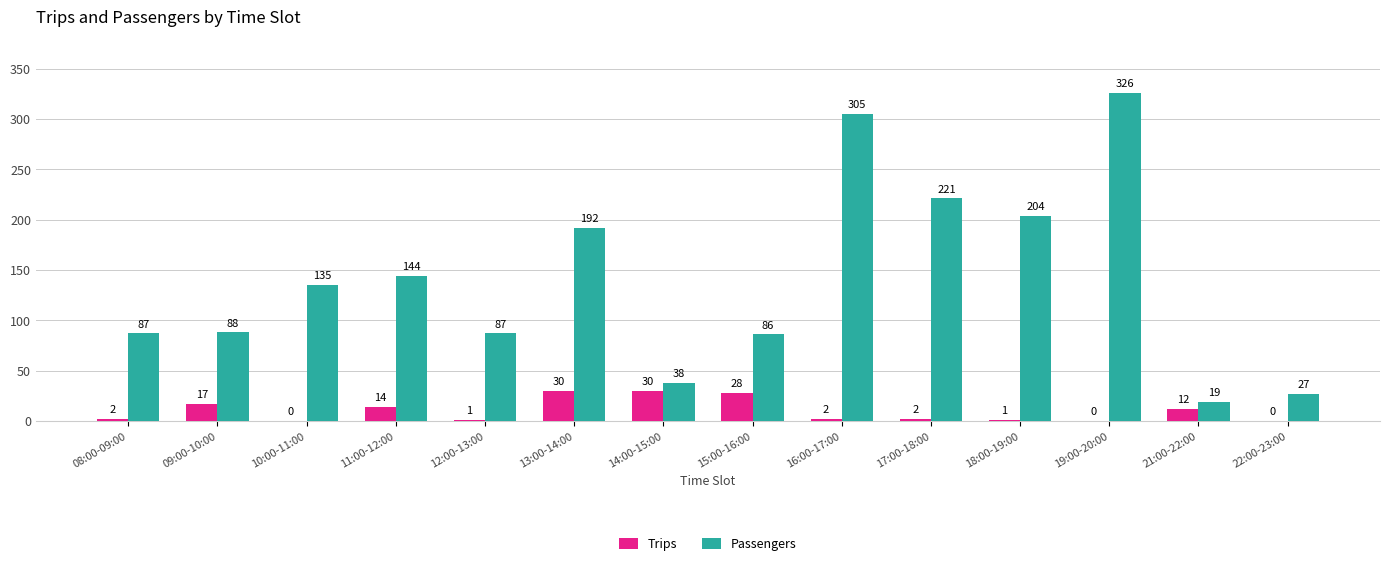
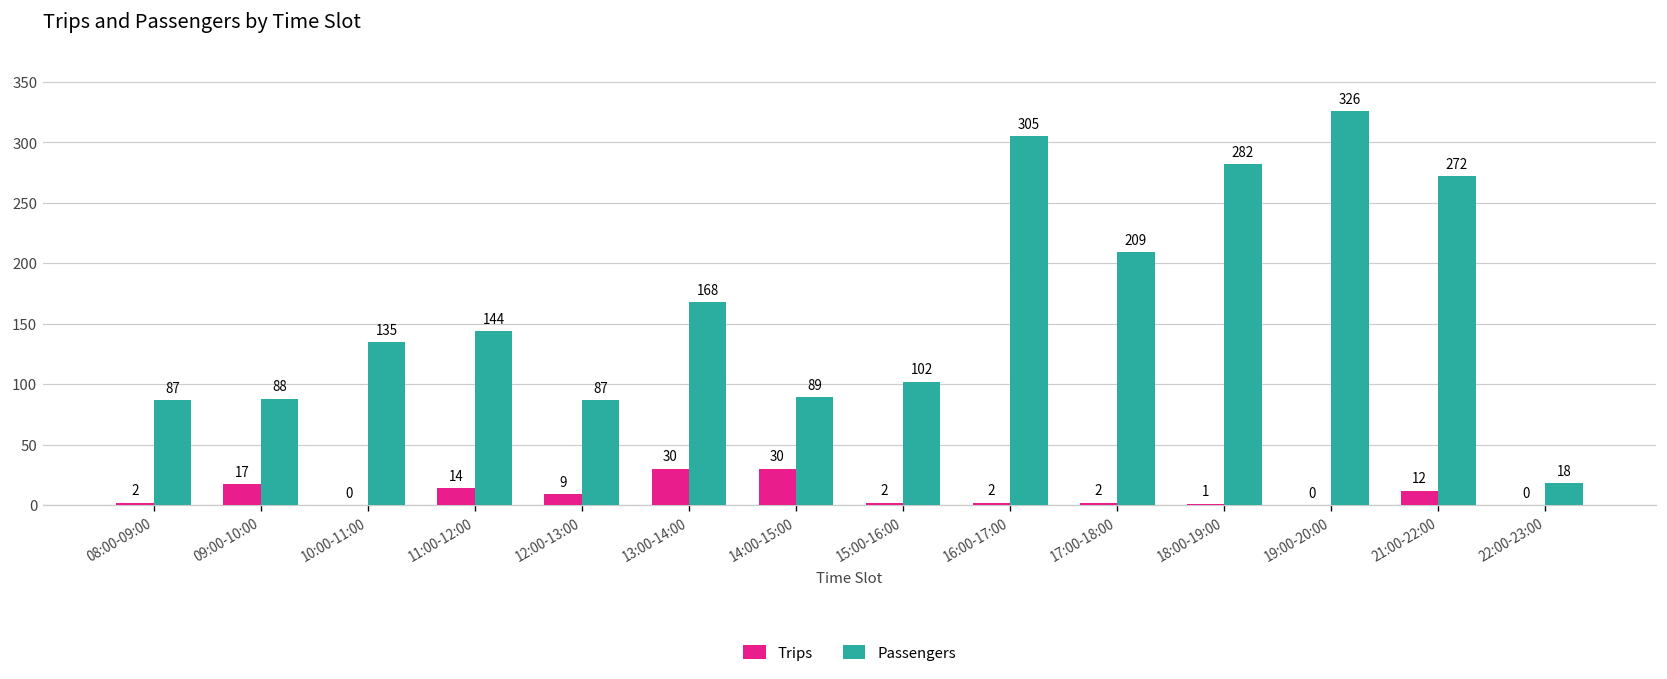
Trips, 12:00-13:00: 1 -> 9
Passengers, 13:00-14:00: 192 -> 168
Passengers, 14:00-15:00: 38 -> 89
Trips, 15:00-16:00: 28 -> 2
Passengers, 15:00-16:00: 86 -> 102
Passengers, 17:00-18:00: 221 -> 209
Passengers, 18:00-19:00: 204 -> 282
Passengers, 21:00-22:00: 19 -> 272
Passengers, 22:00-23:00: 27 -> 18
